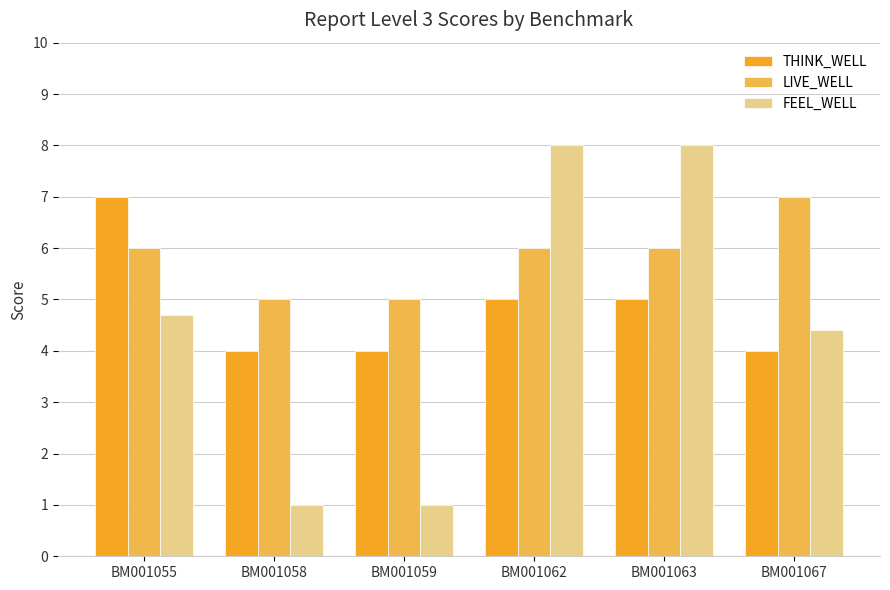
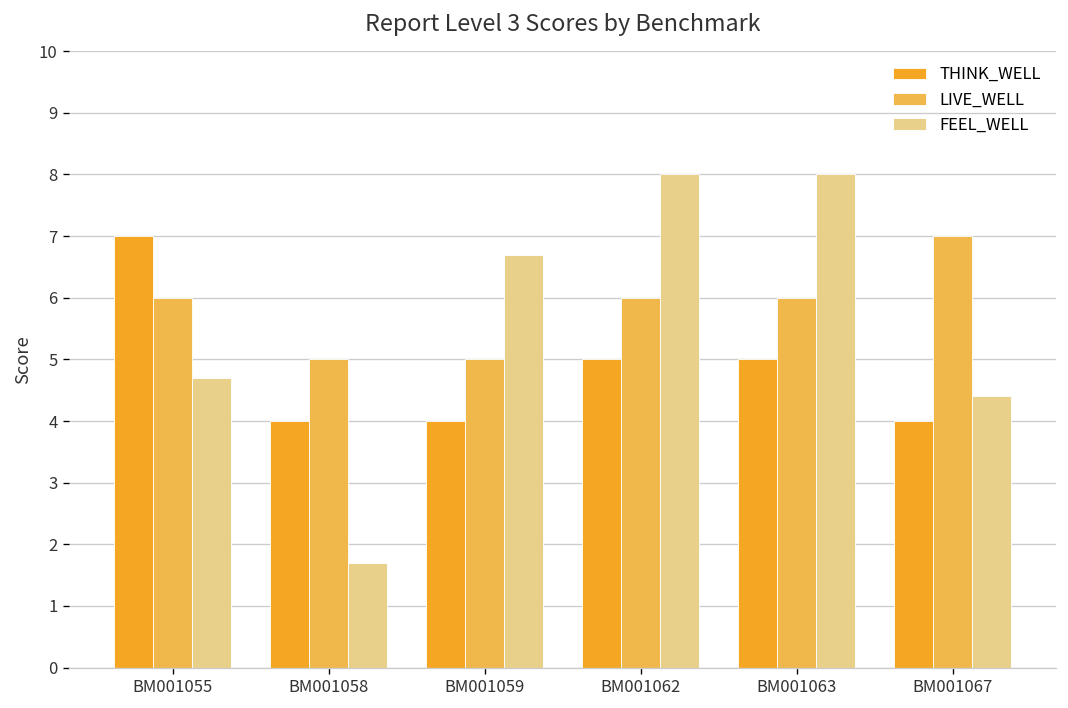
FEEL_WELL, BM001058: 1.0 -> 1.7
FEEL_WELL, BM001059: 1.0 -> 6.7
